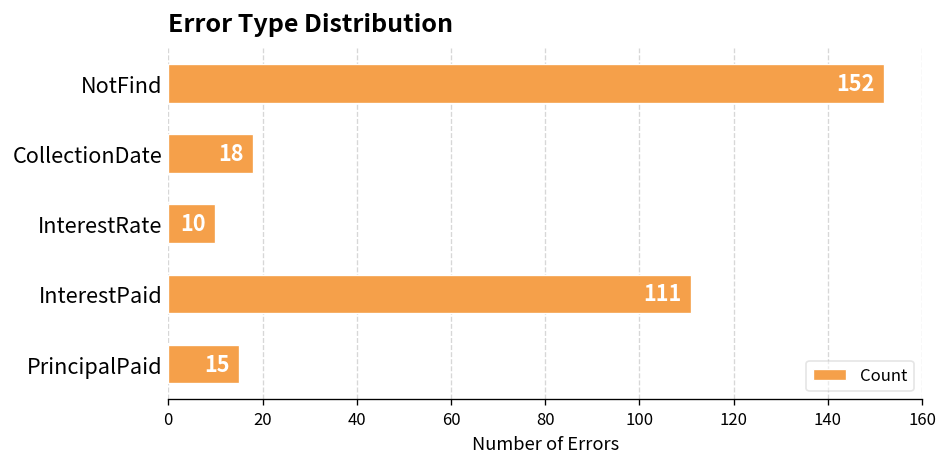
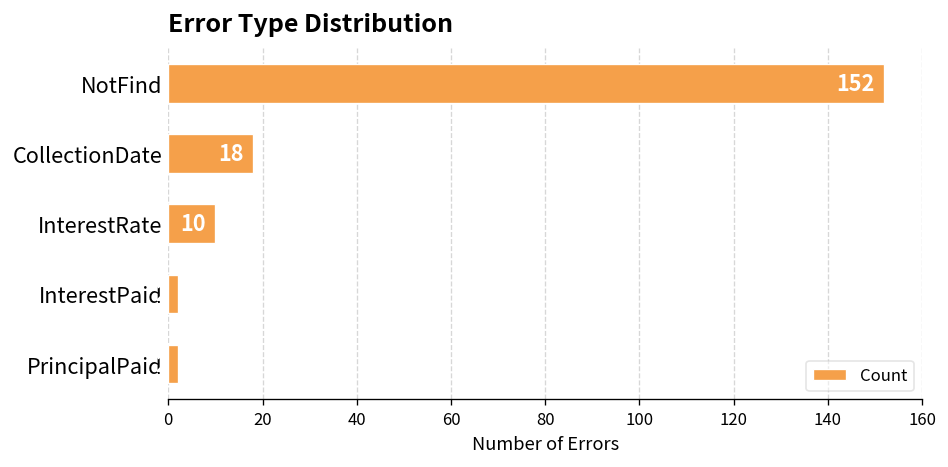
InterestPaid: 111 -> 2
PrincipalPaid: 15 -> 2
